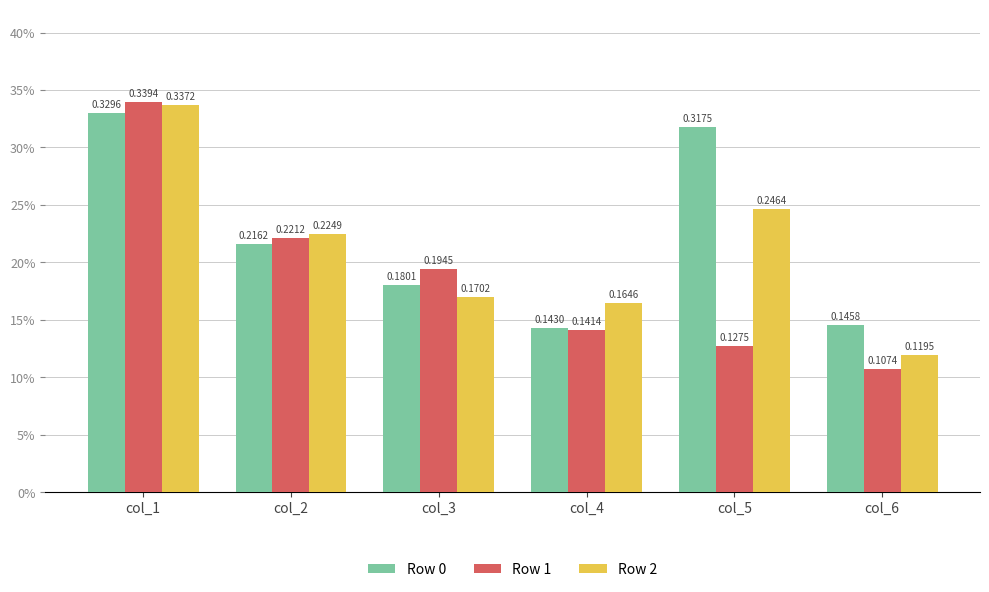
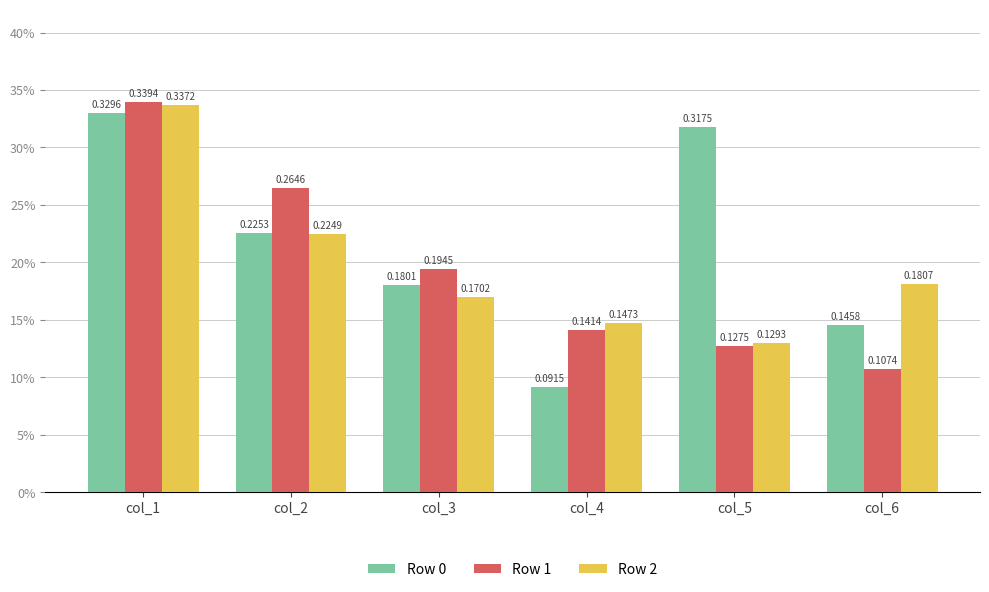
Row 0, col_2: 0.2162 -> 0.2253
Row 1, col_2: 0.2212 -> 0.2646
Row 0, col_4: 0.1430 -> 0.0915
Row 2, col_4: 0.1646 -> 0.1473
Row 2, col_5: 0.2464 -> 0.1293
Row 2, col_6: 0.1195 -> 0.1807
